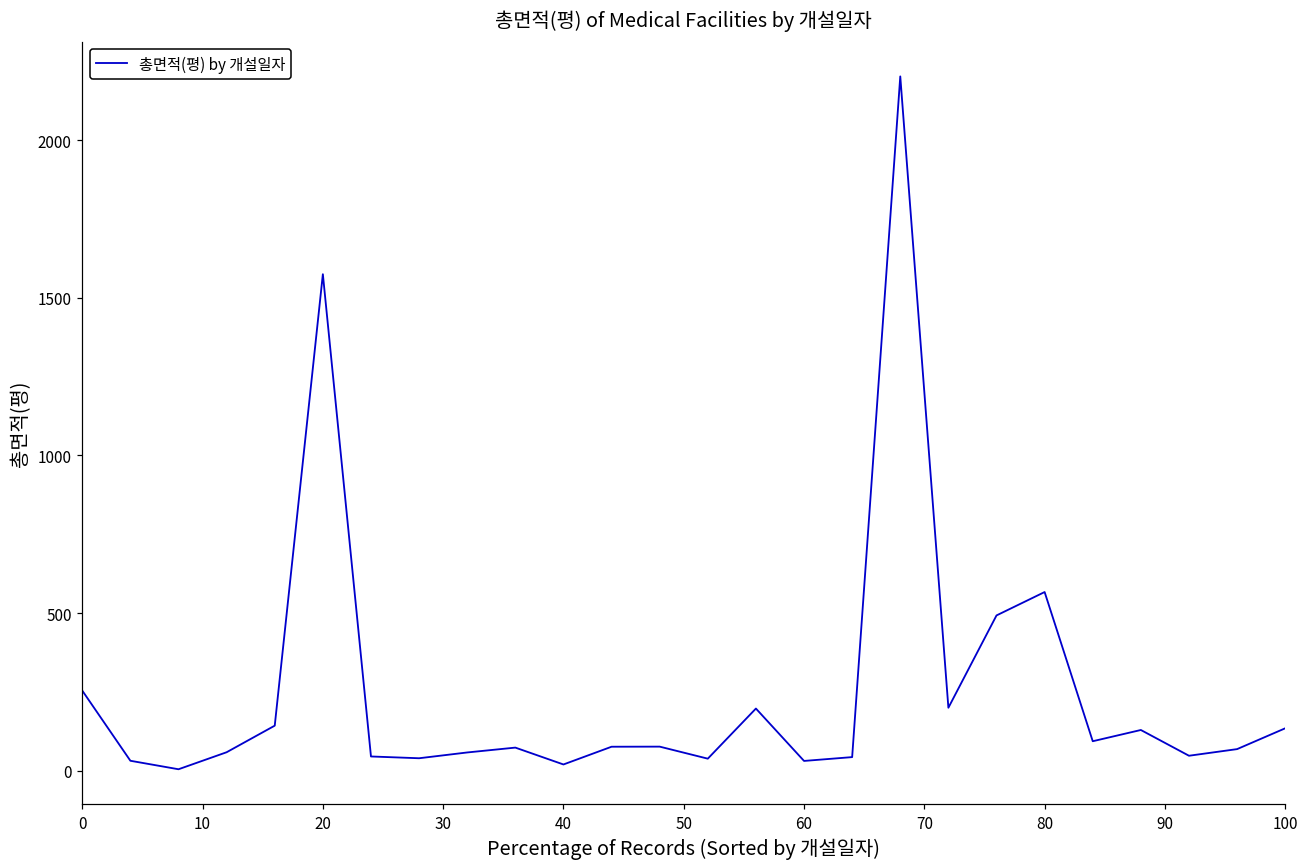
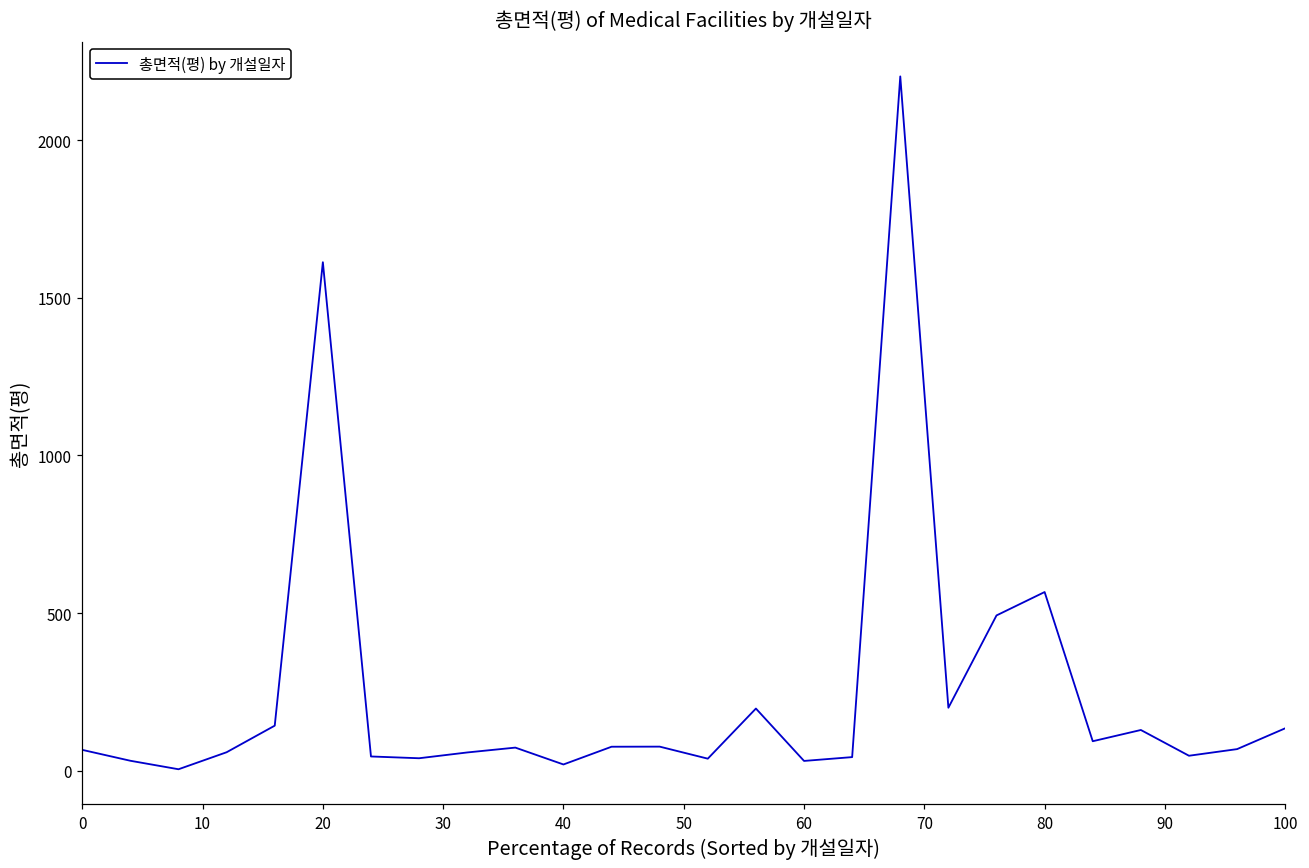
0: 250 -> 70
20: 1580 -> 1610
